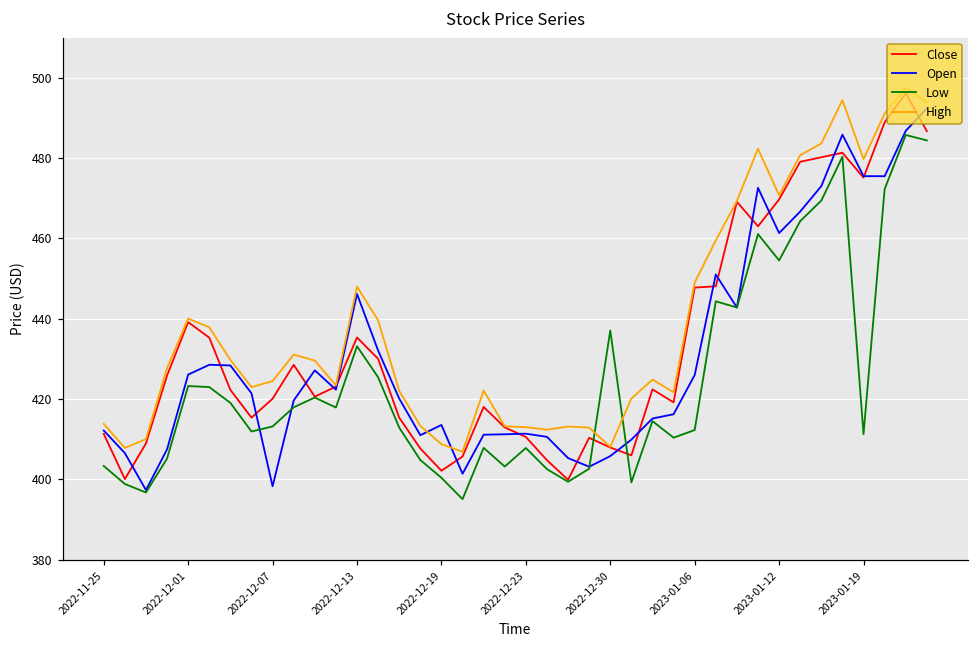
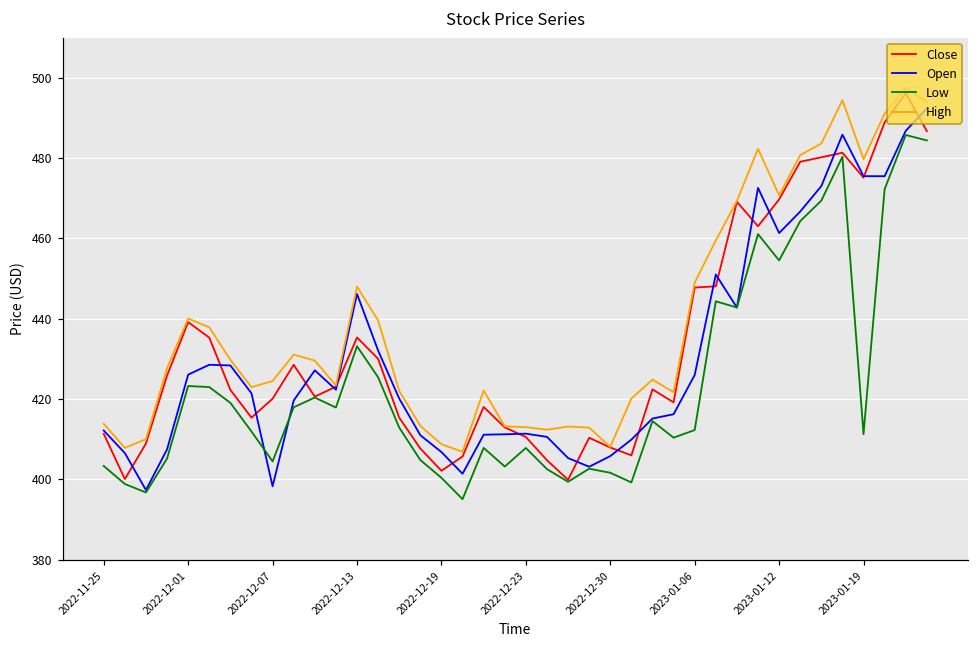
Low, 2022-12-07: 413 -> 405
Open, 2022-12-19: 414 -> 407
Low, 2022-12-30: 437 -> 402
